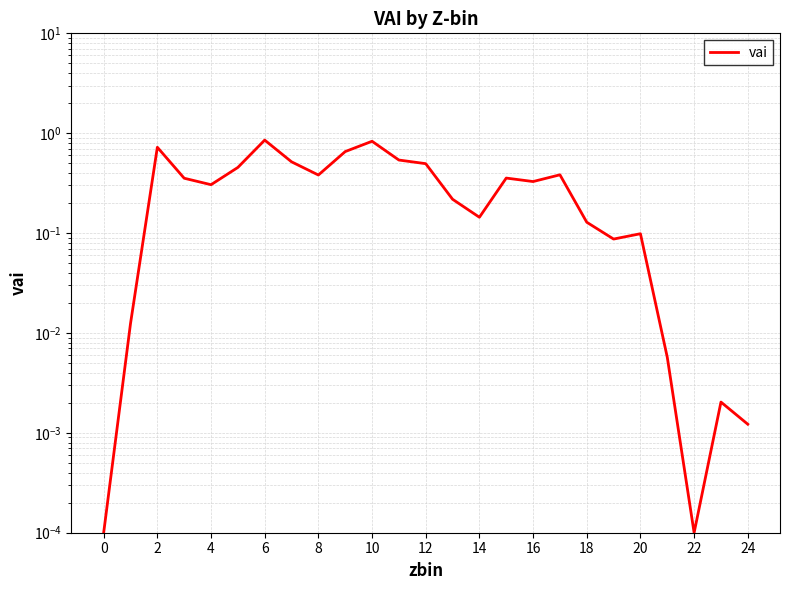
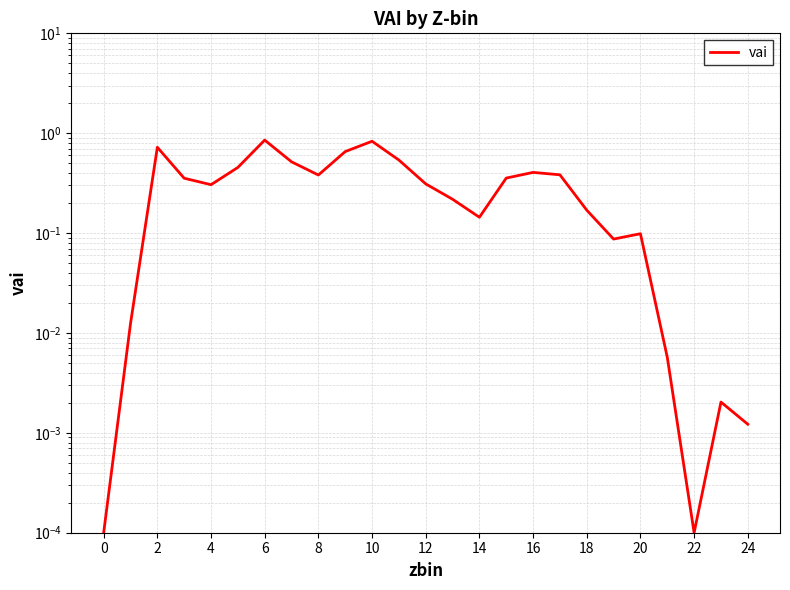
12: 0.5 -> 0.31
16: 0.33 -> 0.41
18: 0.13 -> 0.17
